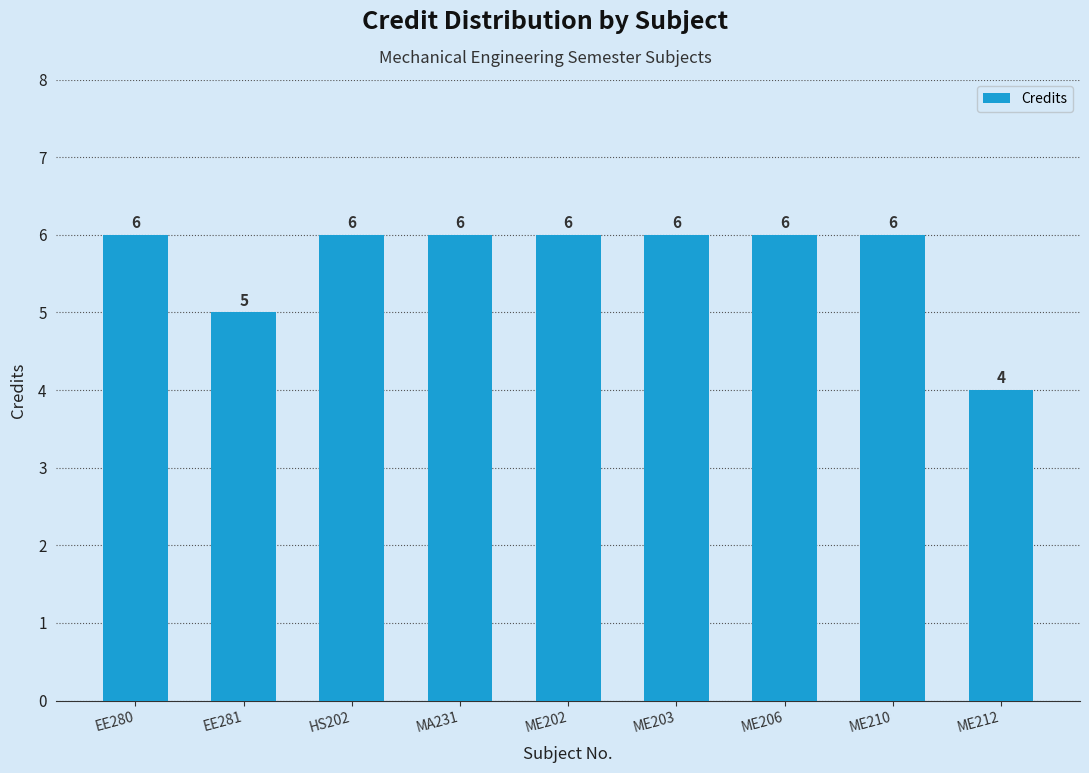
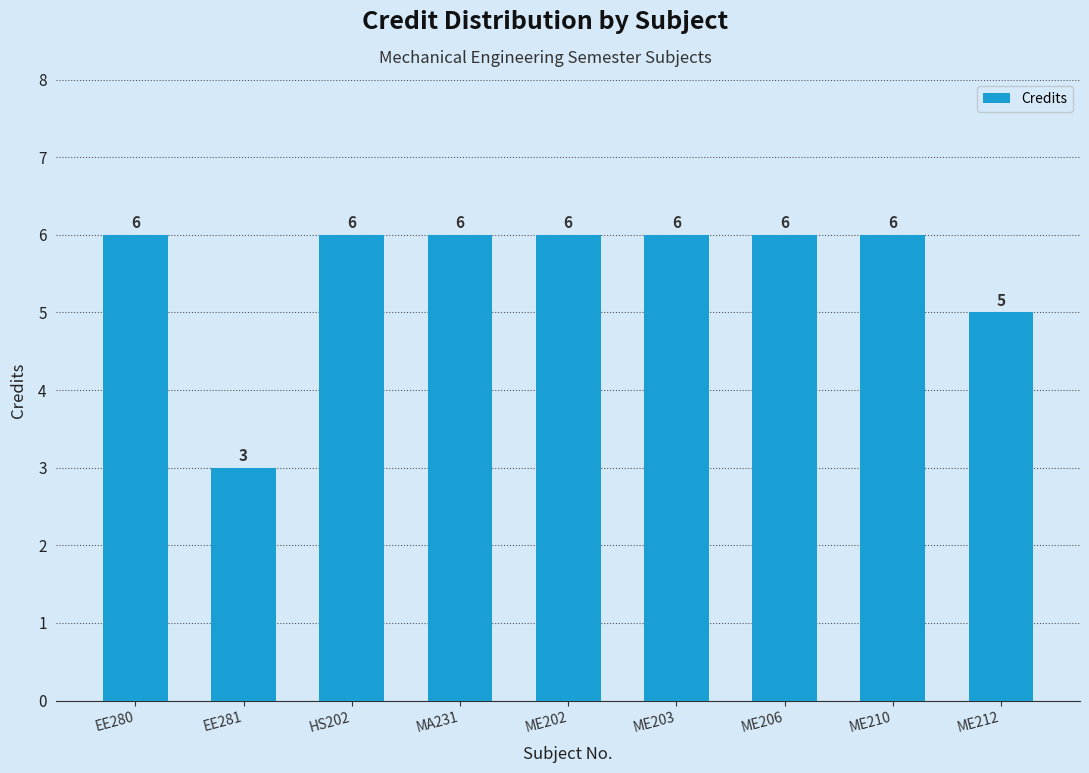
EE281: 5 -> 3
ME212: 4 -> 5
